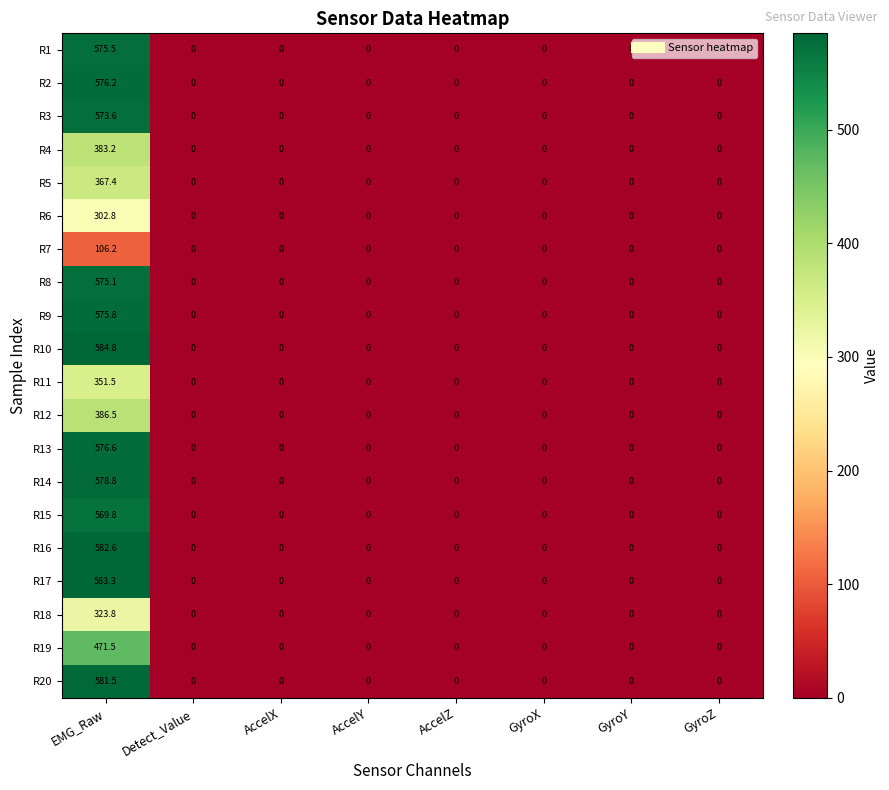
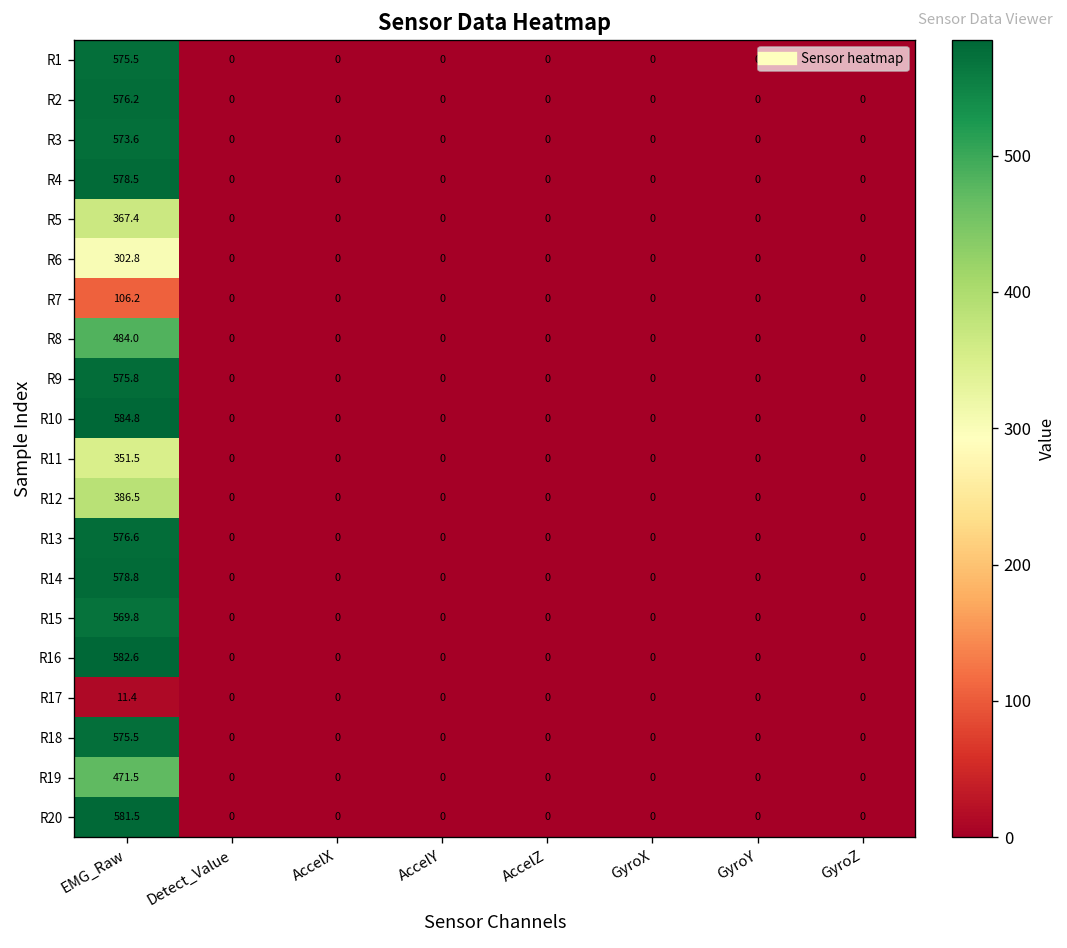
R4, EMG_Raw: 383.2 -> 578.5
R8, EMG_Raw: 575.1 -> 484.0
R17, EMG_Raw: 583.3 -> 11.4
R18, EMG_Raw: 323.8 -> 575.5
